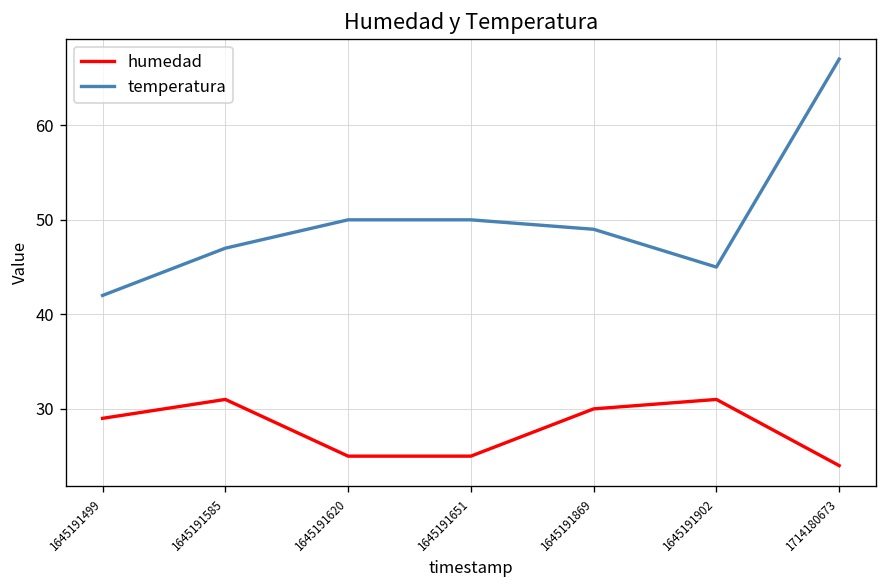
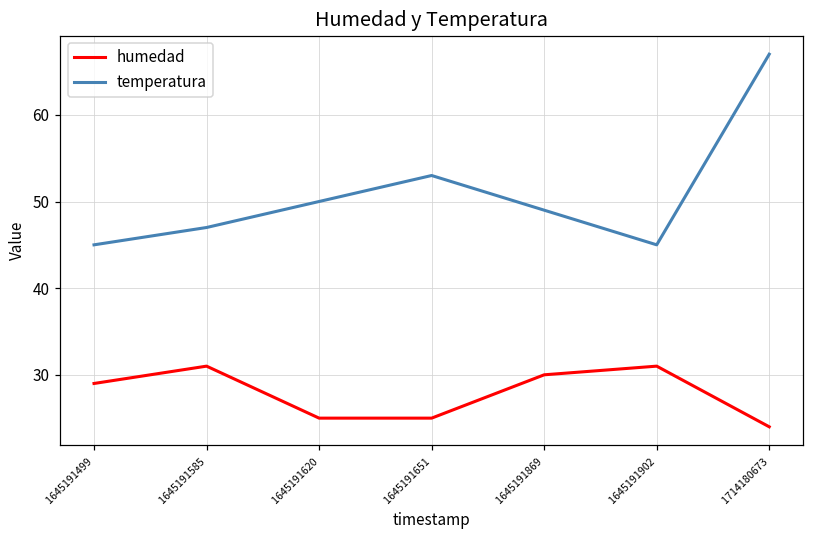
temperatura, 1645191499: 42 -> 45
temperatura, 1645191651: 50 -> 53
